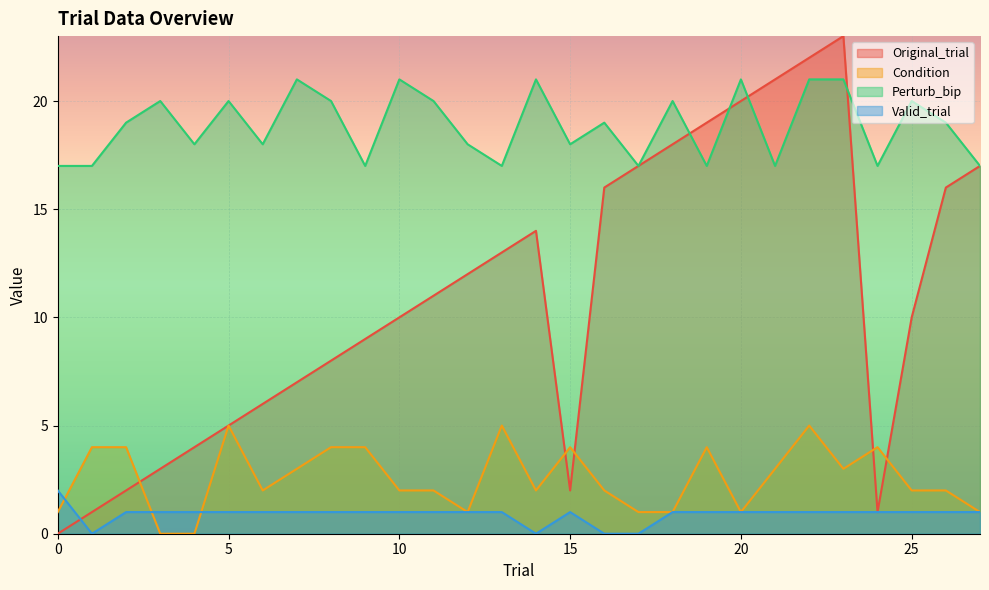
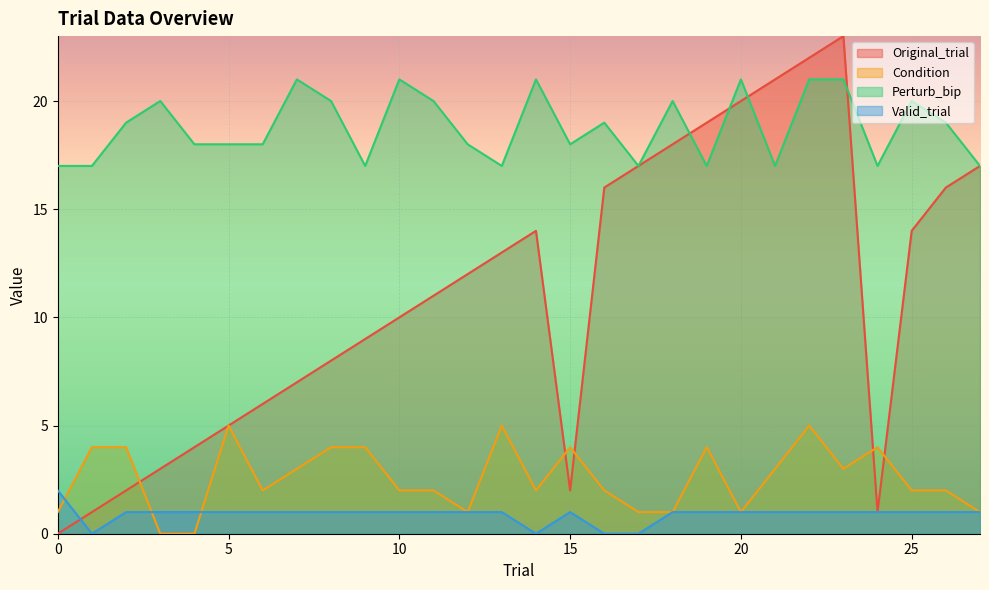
Perturb_bip, 5: 20 -> 18
Original_trial, 25: 10 -> 14
